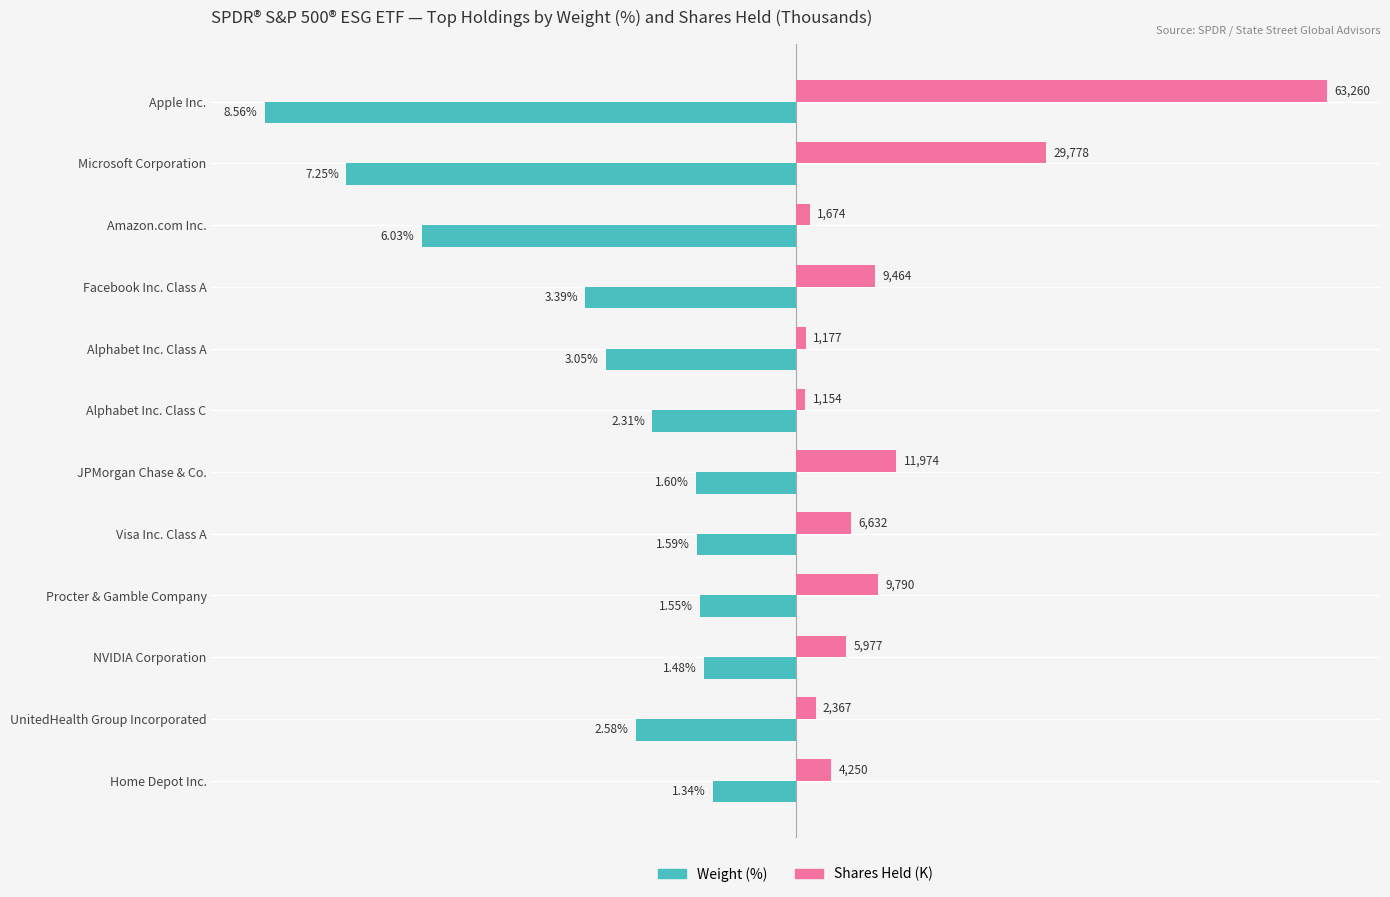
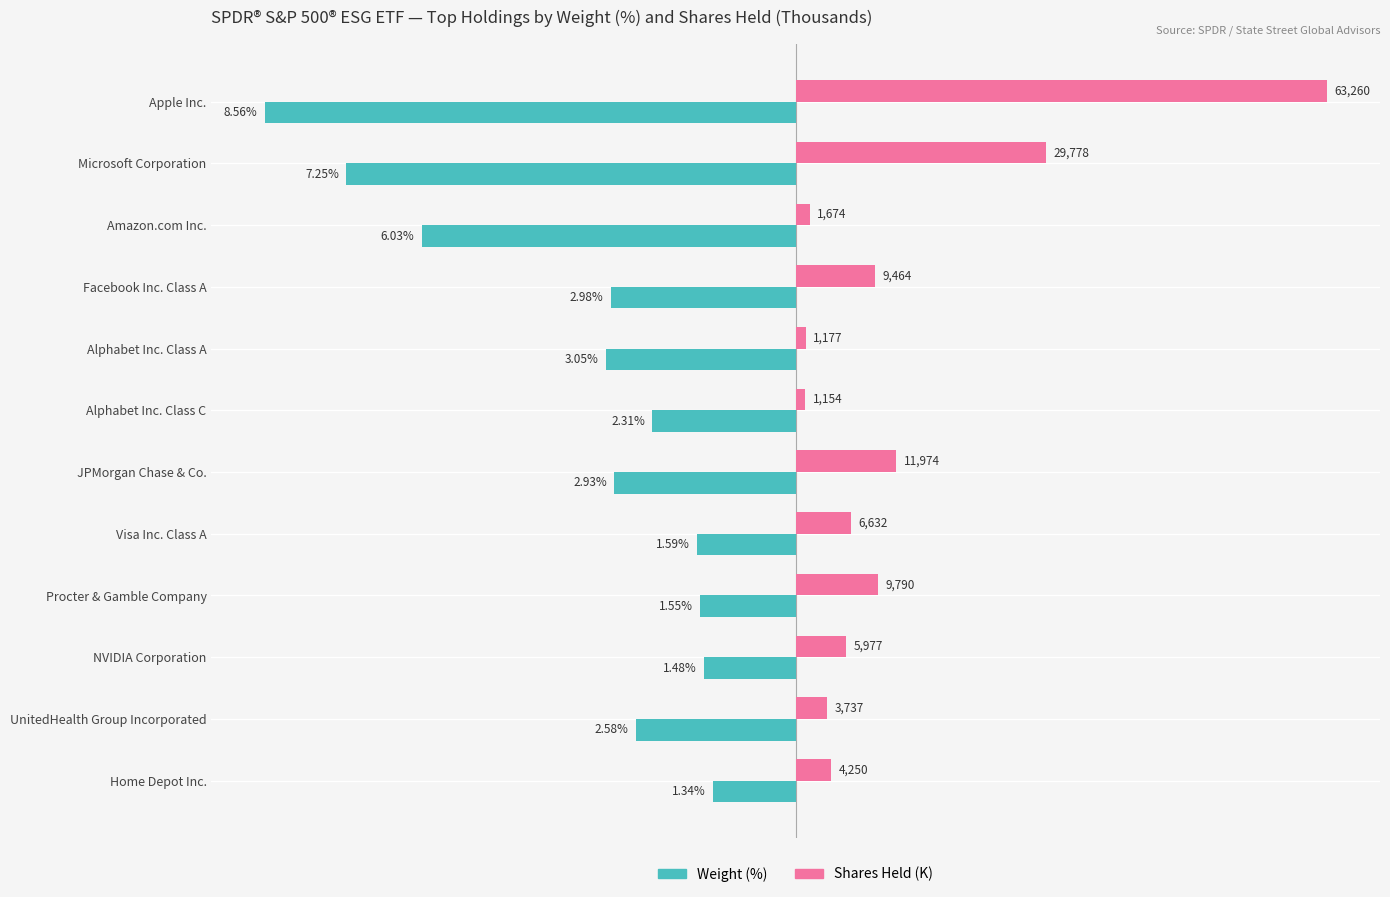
Weight (%), Facebook Inc. Class A: 3.39% -> 2.98%
Weight (%), JPMorgan Chase & Co.: 1.60% -> 2.93%
Shares Held (K), UnitedHealth Group Incorporated: 2,367 -> 3,737
